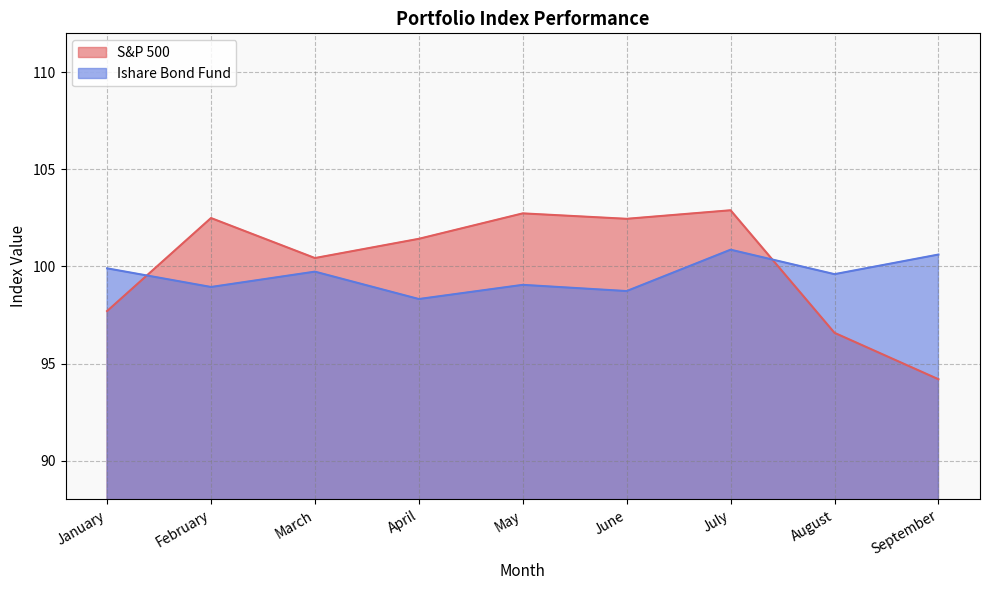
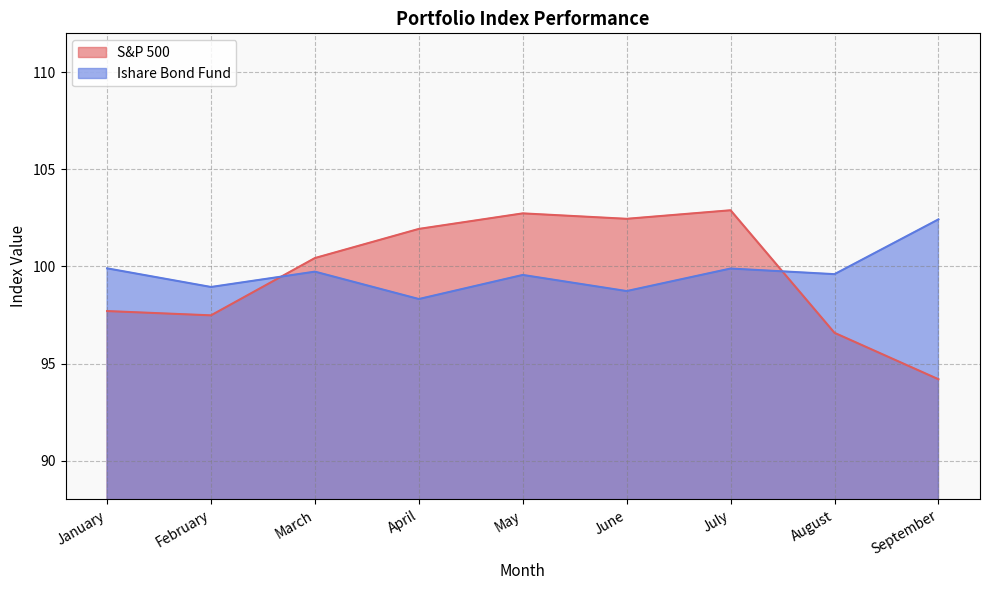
S&P 500, February: 102.5 -> 97.5
S&P 500, April: 101.4 -> 101.9
Ishare Bond Fund, May: 99.1 -> 99.6
Ishare Bond Fund, July: 100.9 -> 99.9
Ishare Bond Fund, September: 100.6 -> 102.4
